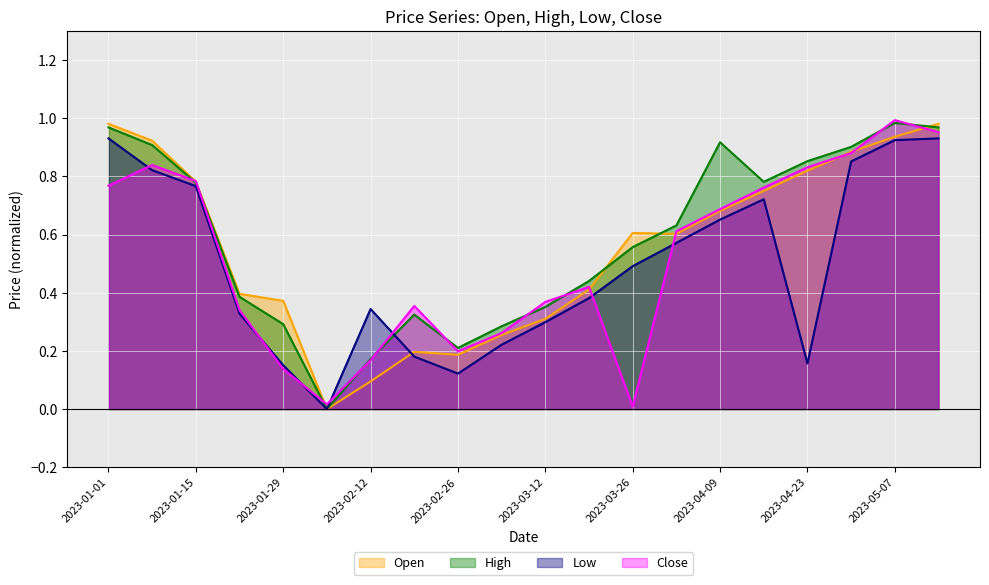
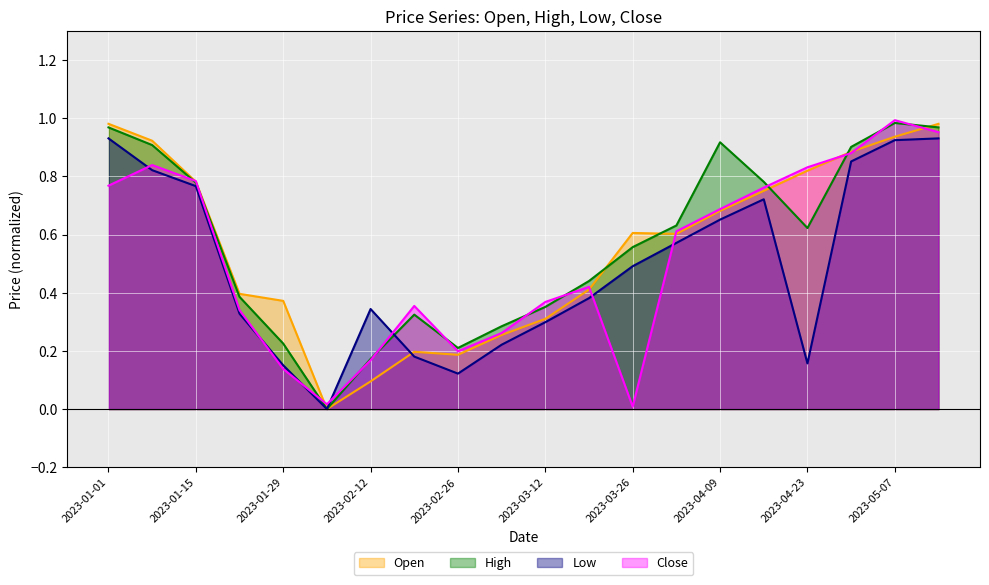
High, 2023-01-29: 0.29 -> 0.23
High, 2023-04-23: 0.85 -> 0.62
